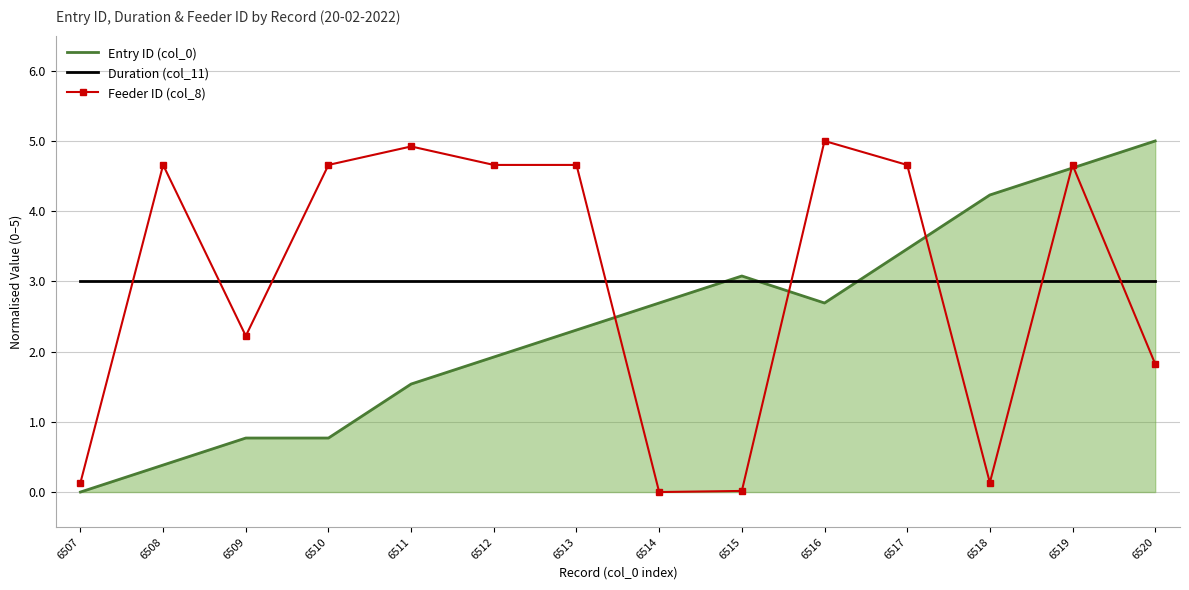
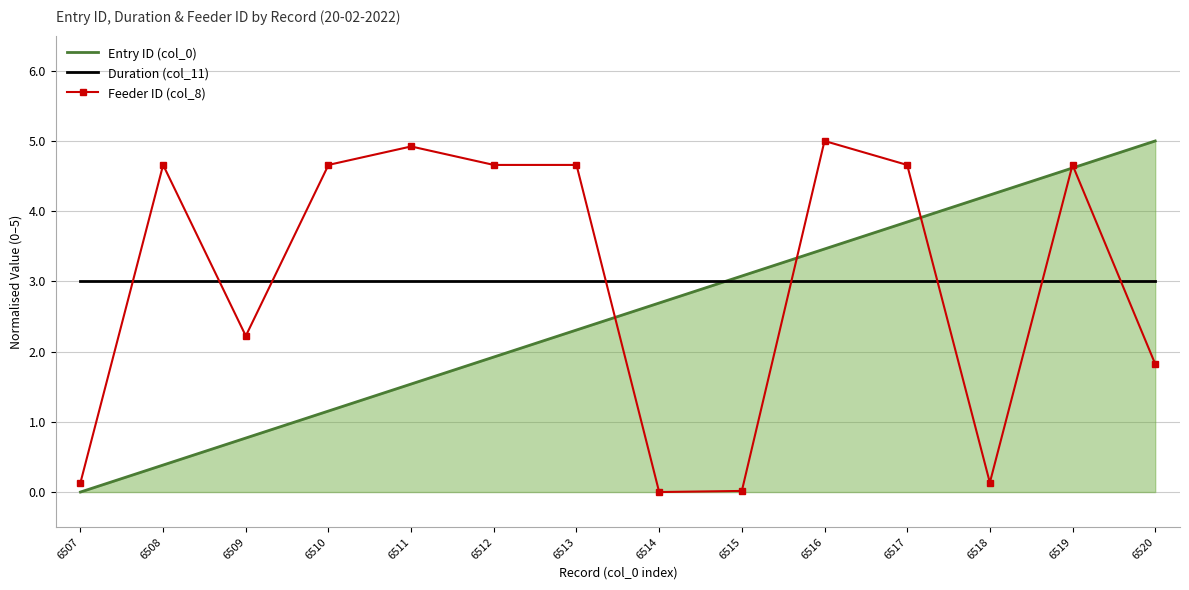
Entry ID (col_0), 6510: 0.8 -> 1.2
Entry ID (col_0), 6516: 2.7 -> 3.5
Entry ID (col_0), 6517: 3.5 -> 3.8
